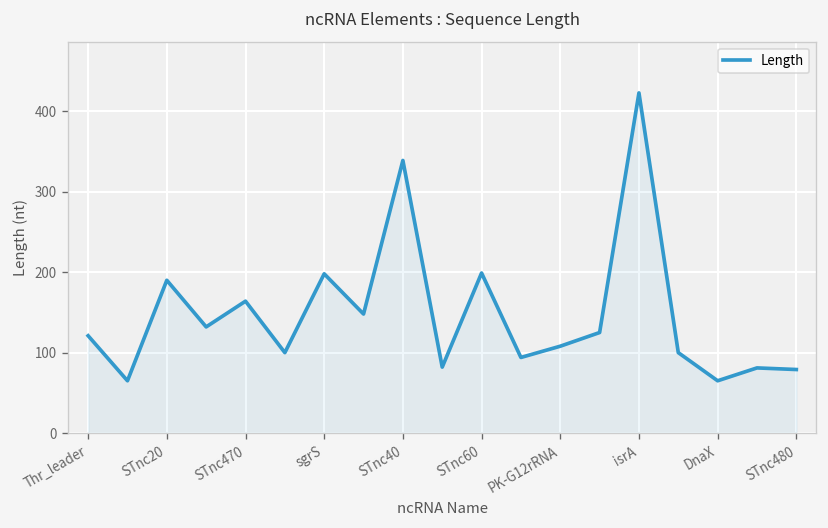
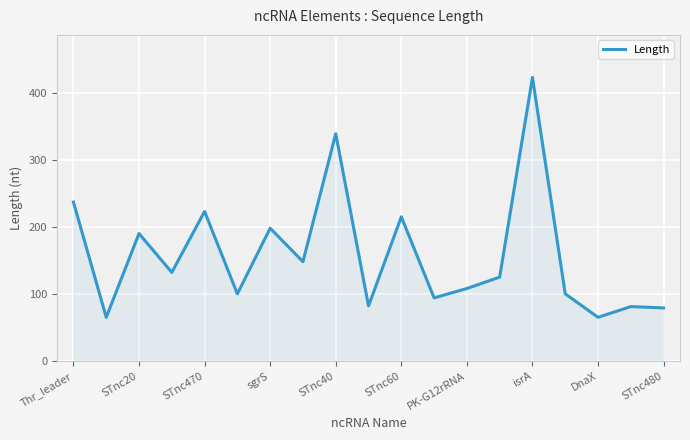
Thr_leader: 120 -> 240
STnc470: 160 -> 220
STnc60: 200 -> 220
